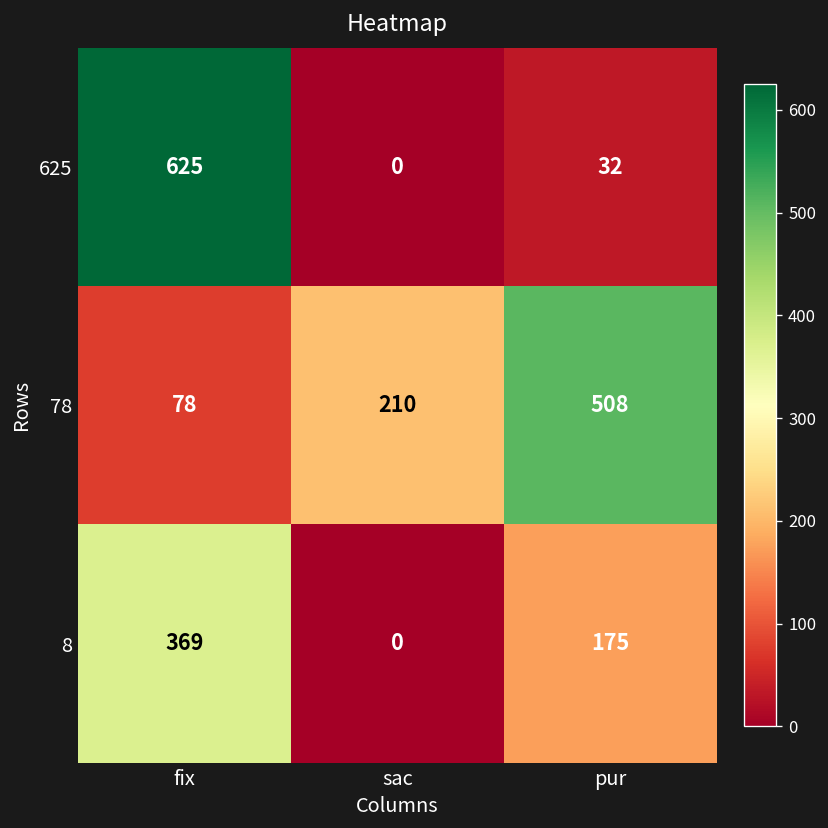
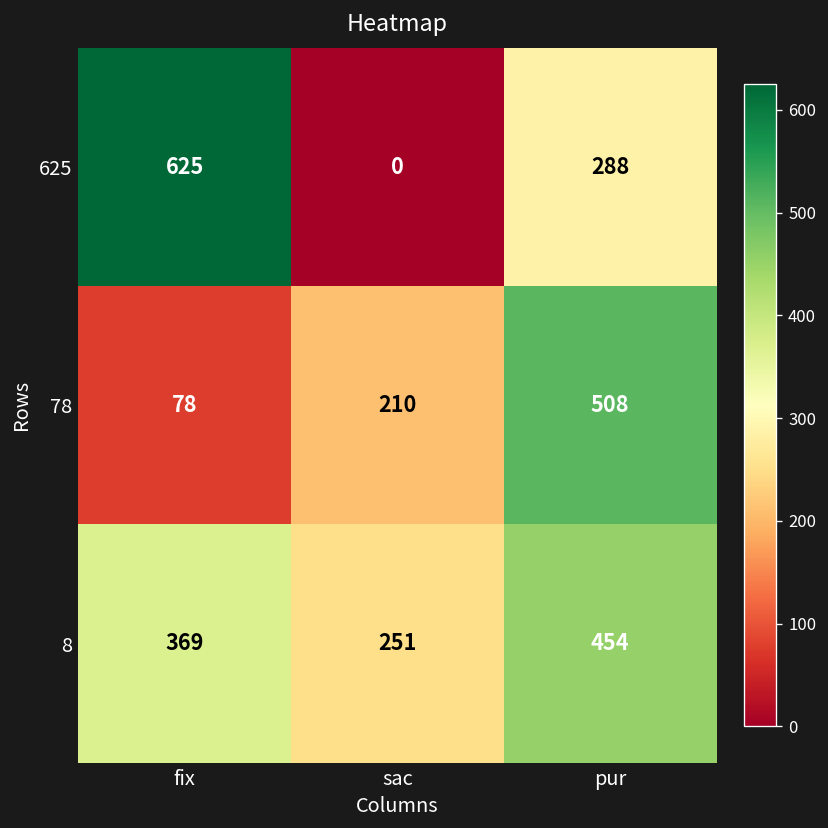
625, pur: 32 -> 288
8, sac: 0 -> 251
8, pur: 175 -> 454
